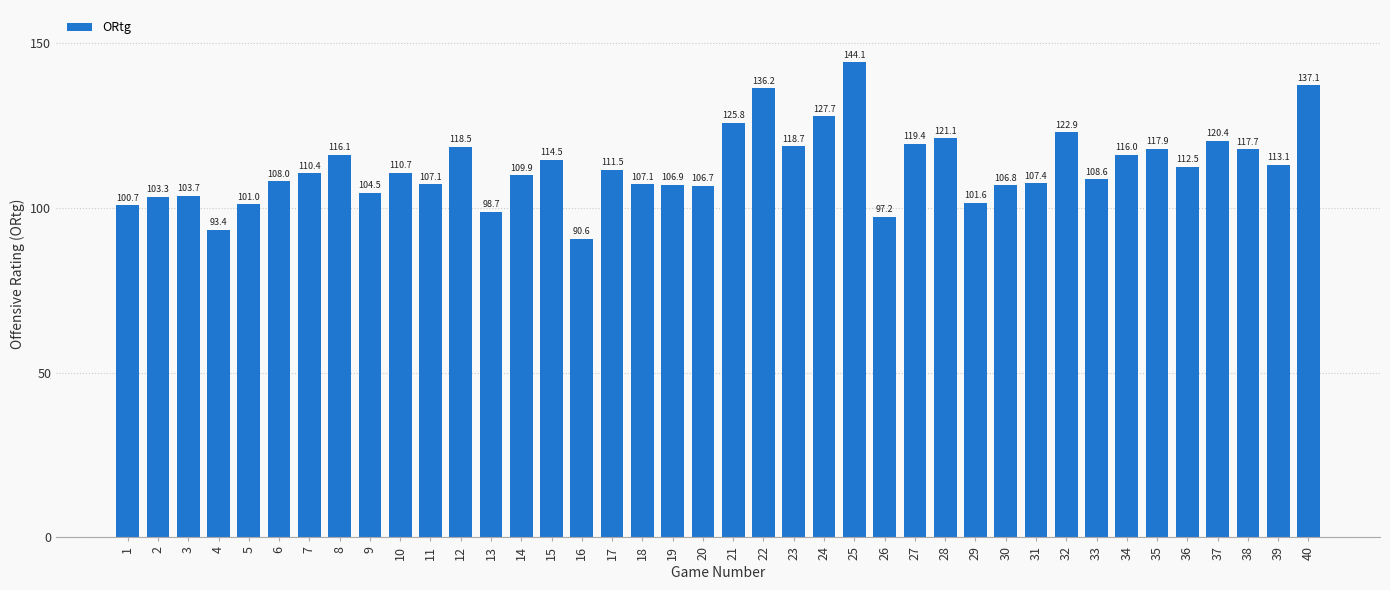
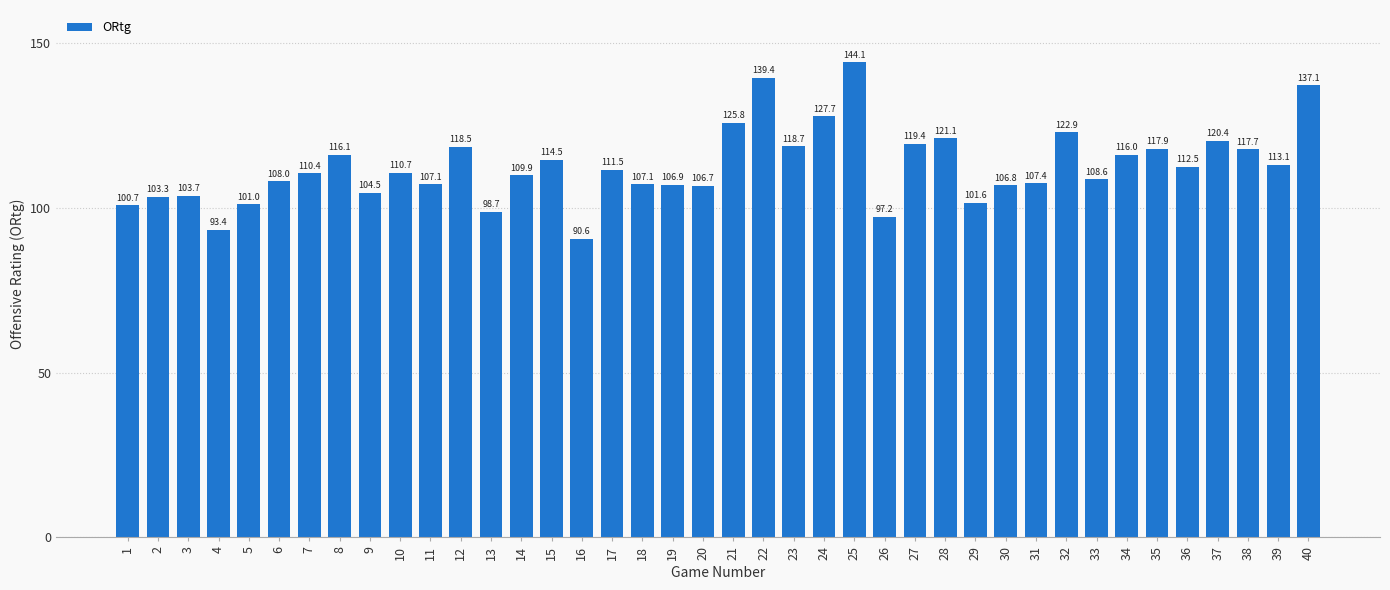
22: 136.2 -> 139.4
